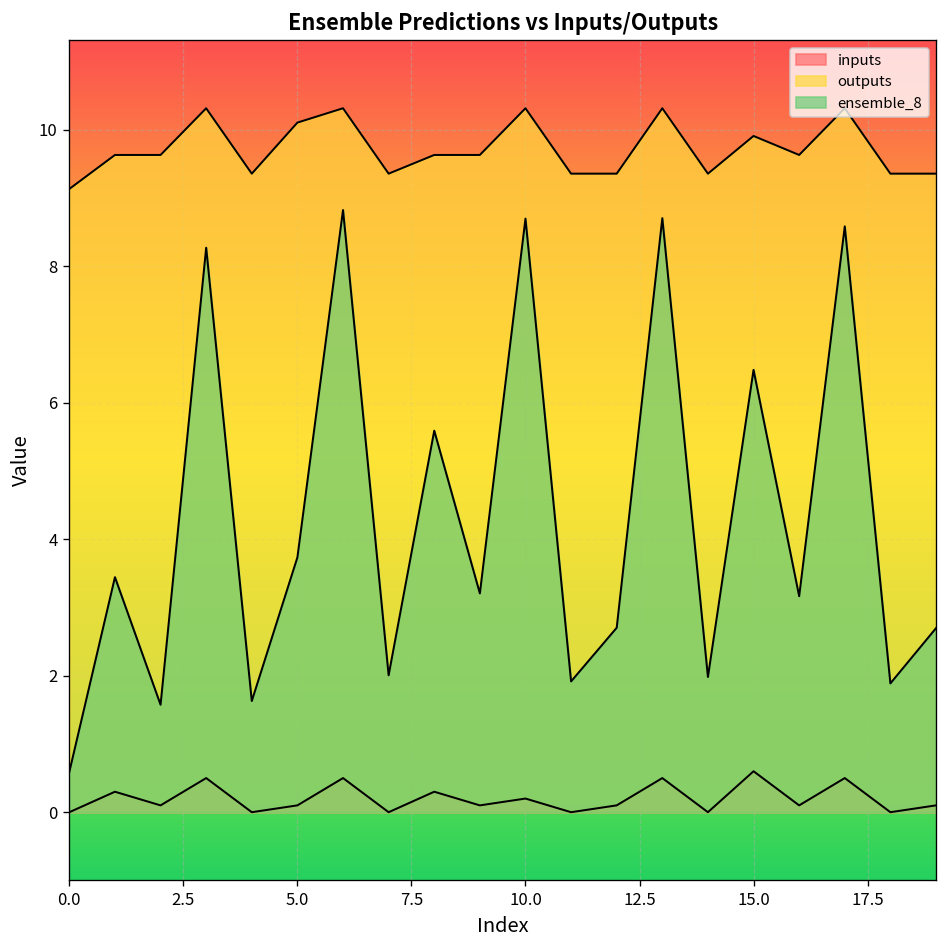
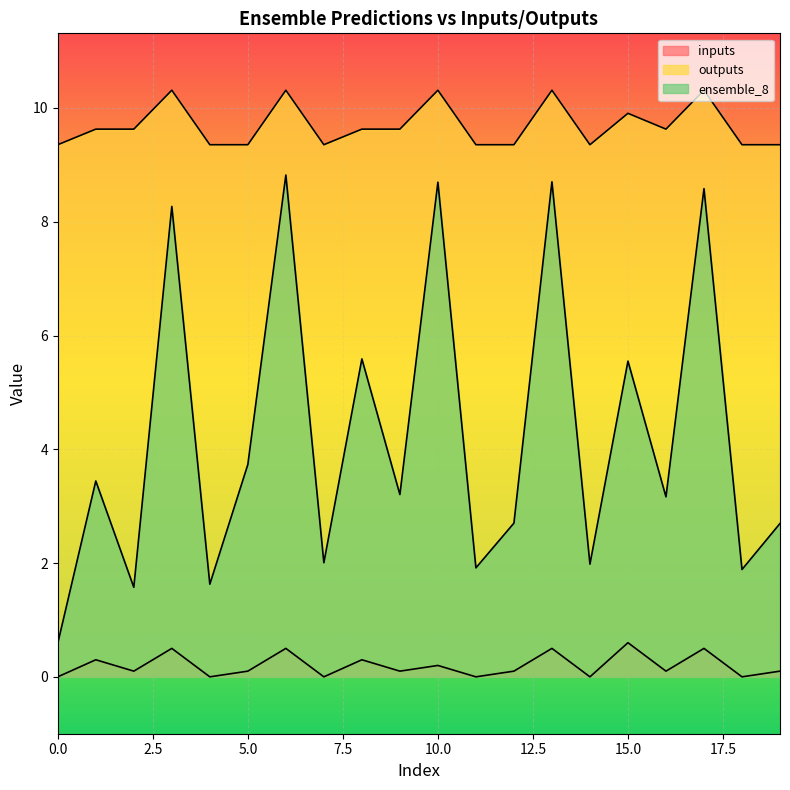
outputs, 0.0: 9.1 -> 9.4
outputs, 5.0: 10.1 -> 9.4
ensemble_8, 15.0: 6.5 -> 5.6
